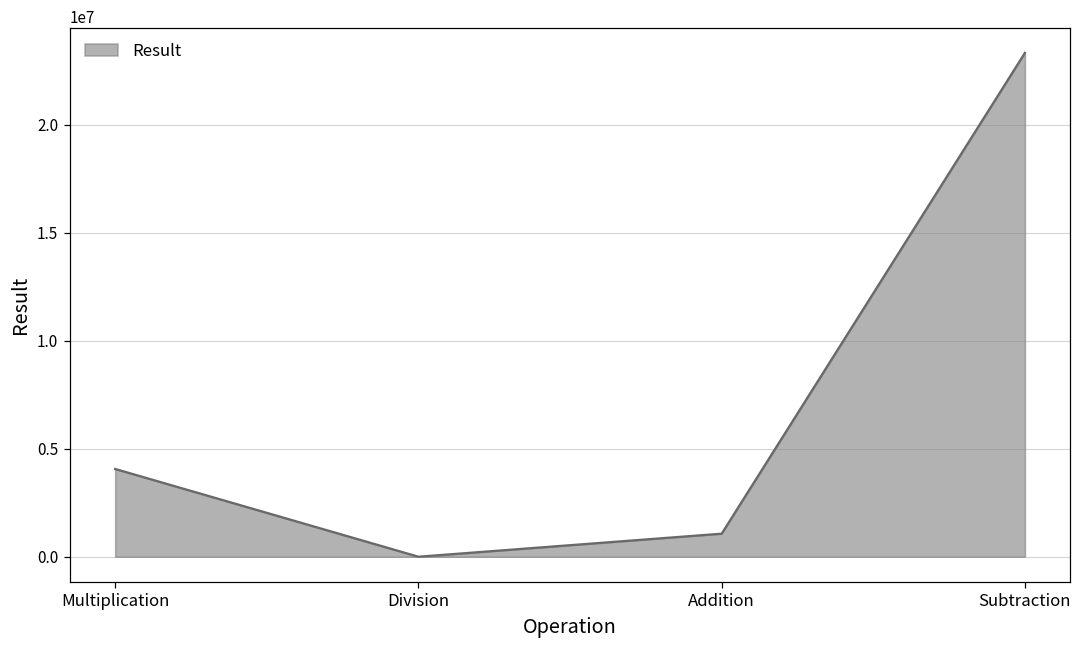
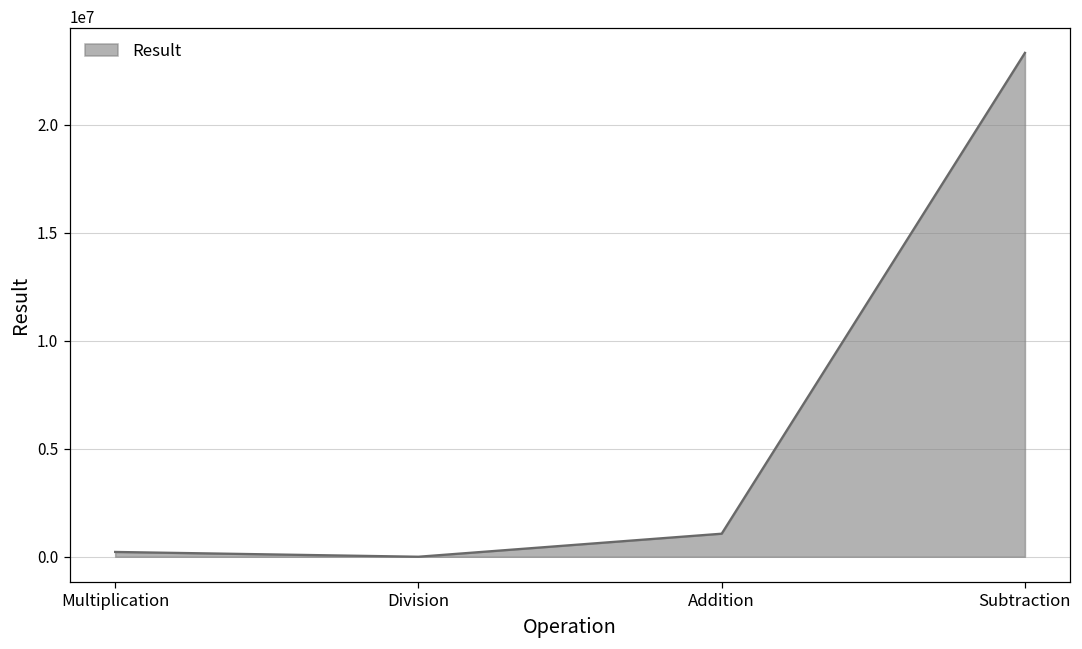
Multiplication: 4100000 -> 200000
